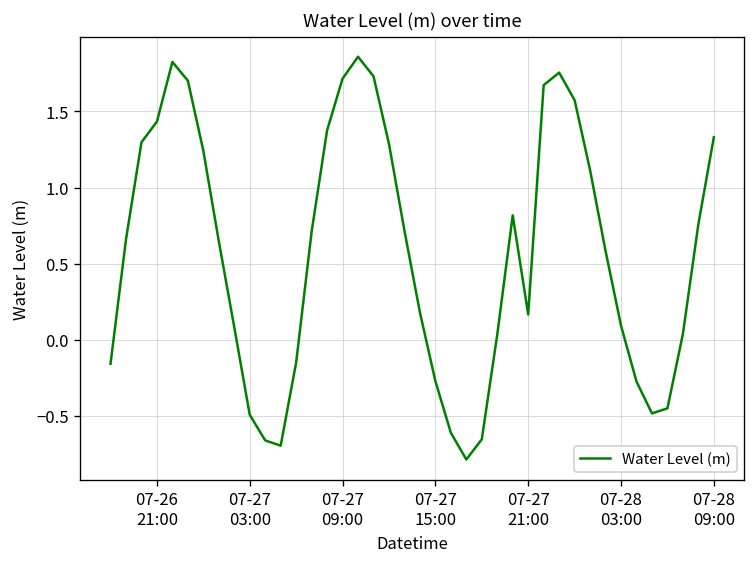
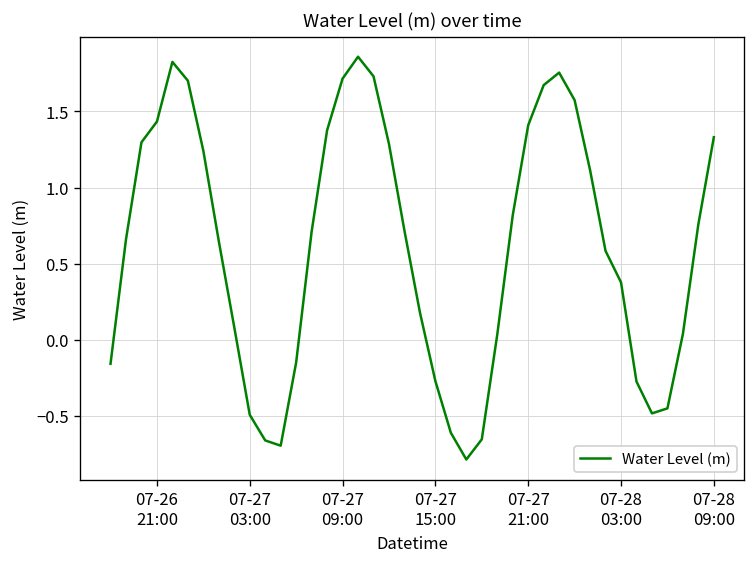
07-27 21:00: 0.17 -> 1.41
07-28 03:00: 0.09 -> 0.38
